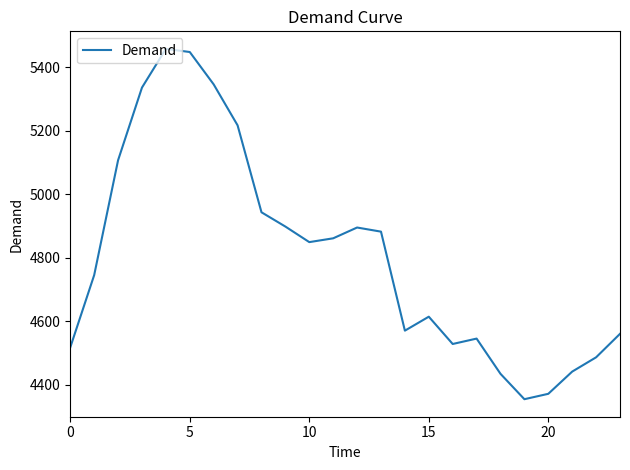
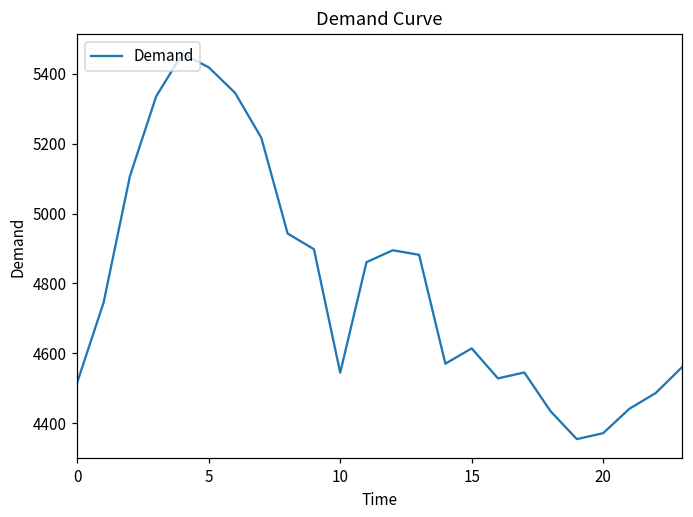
5: 5450 -> 5420
10: 4850 -> 4540
